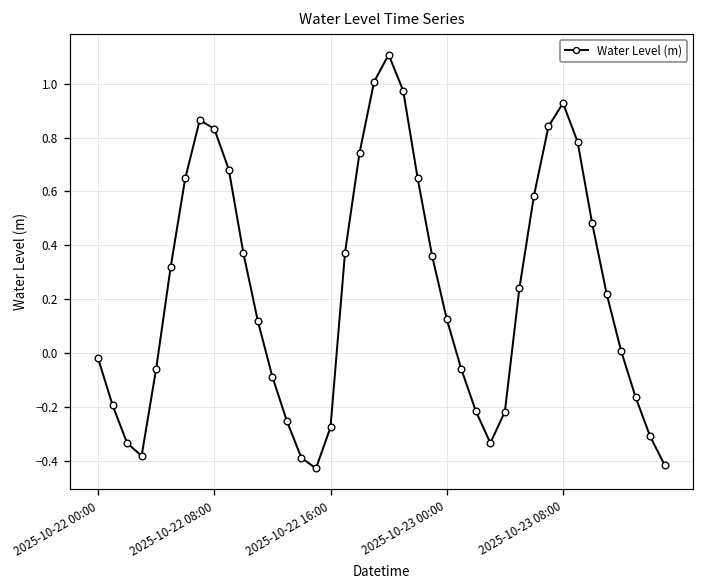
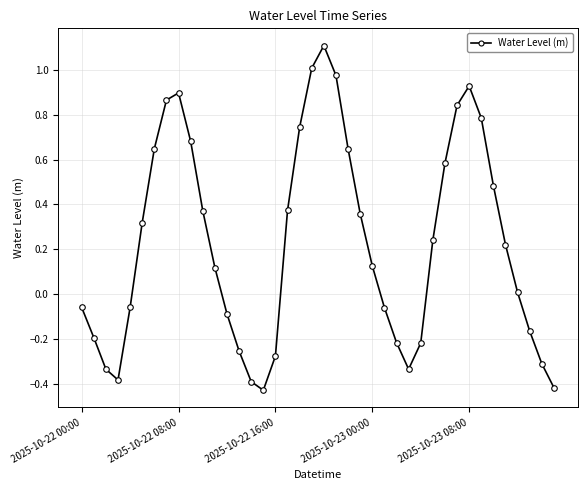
2025-10-22 00:00: -0.02 -> -0.06
2025-10-22 08:00: 0.83 -> 0.90
